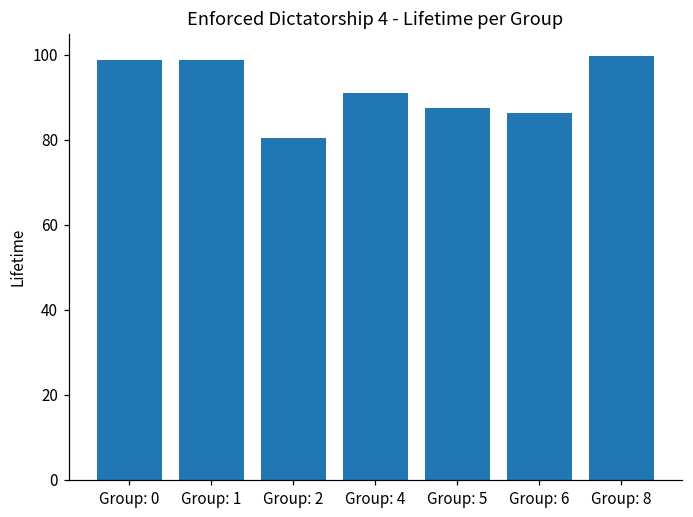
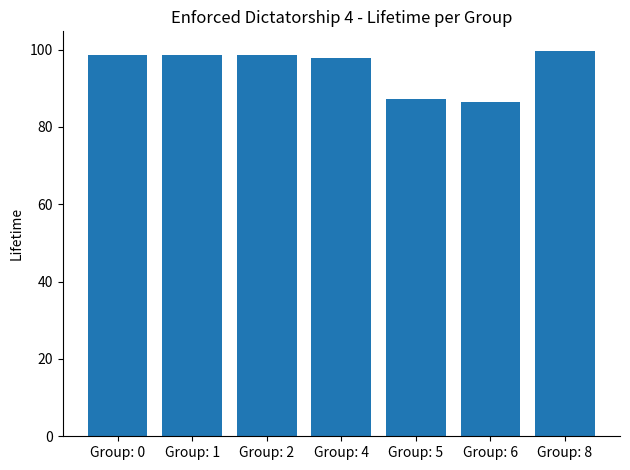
Group: 2: 80 -> 99
Group: 4: 91 -> 98
